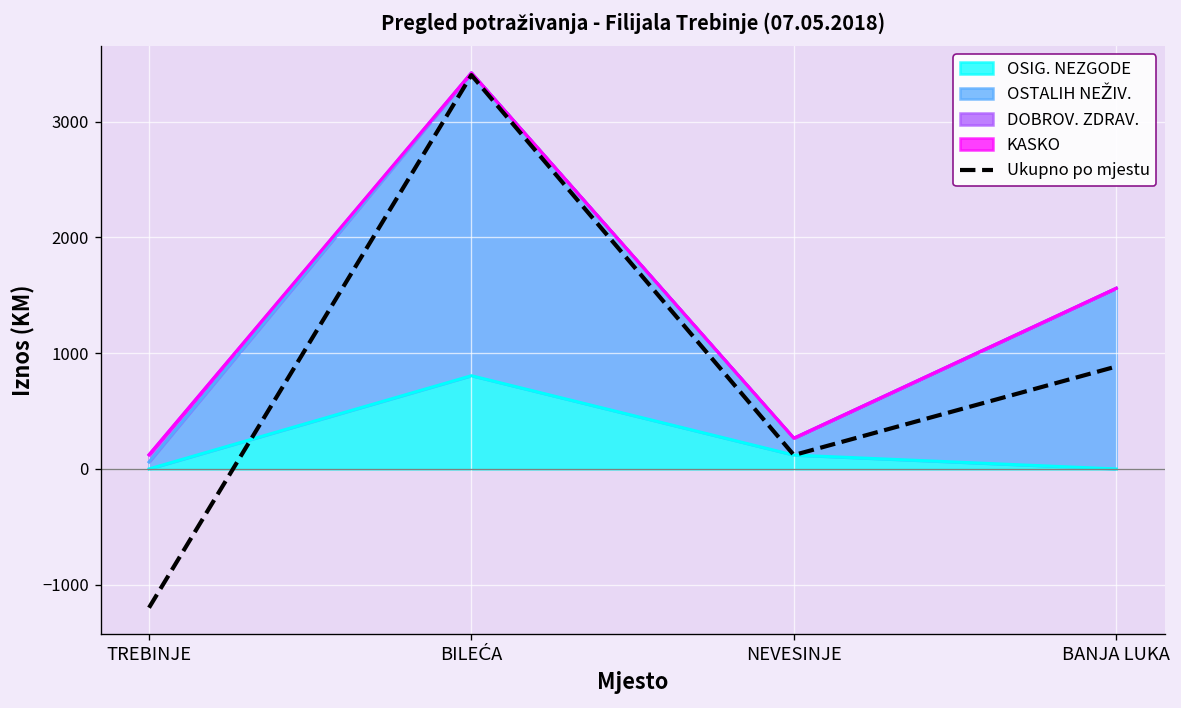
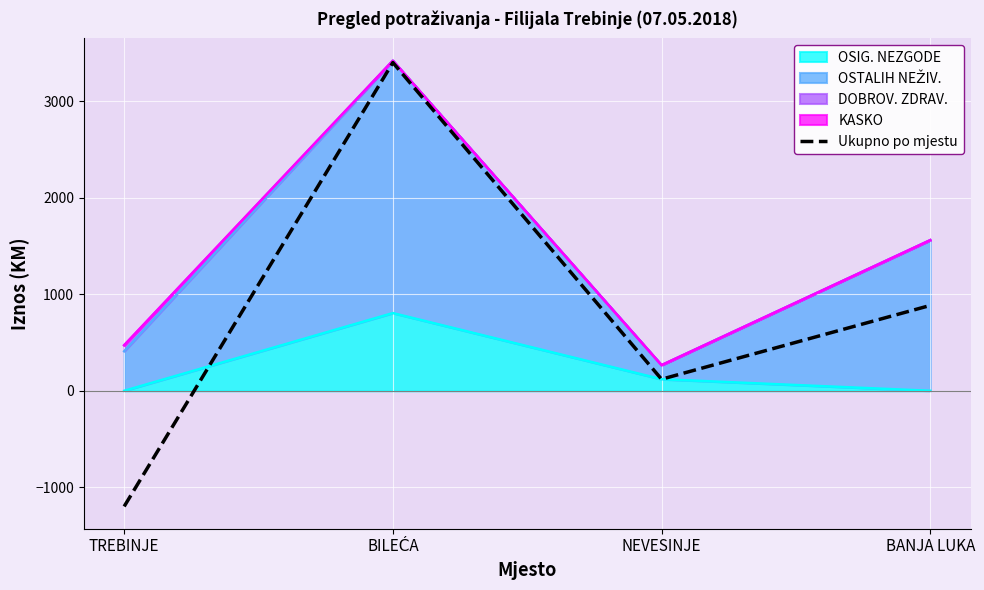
OSTALIH NEŽIV., TREBINJE: 100 -> 400
